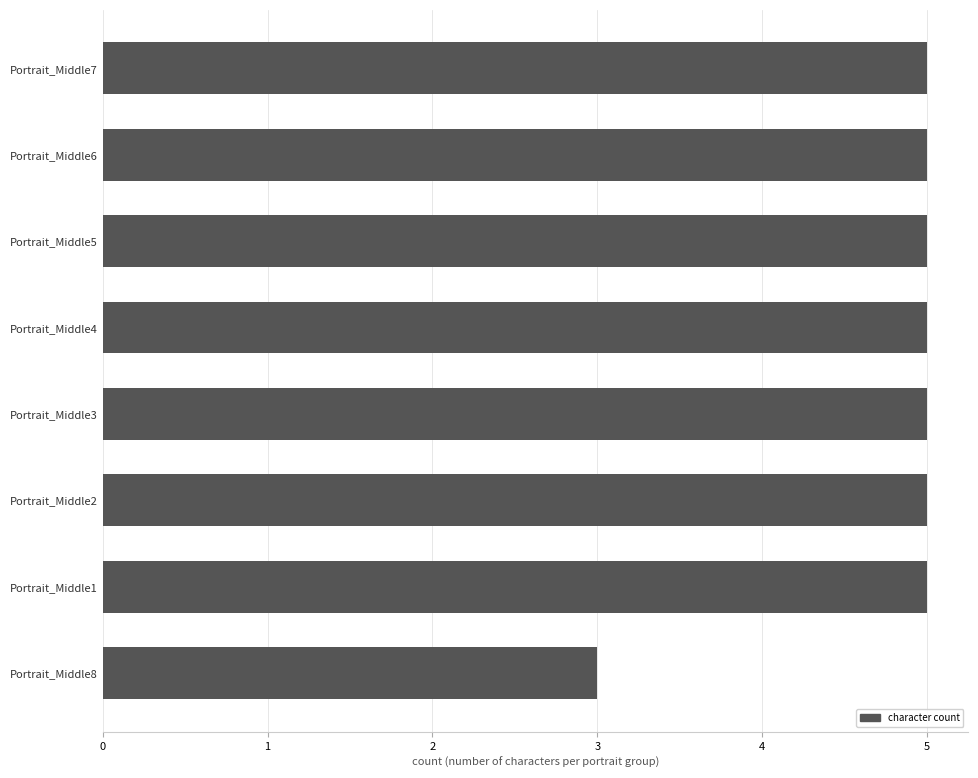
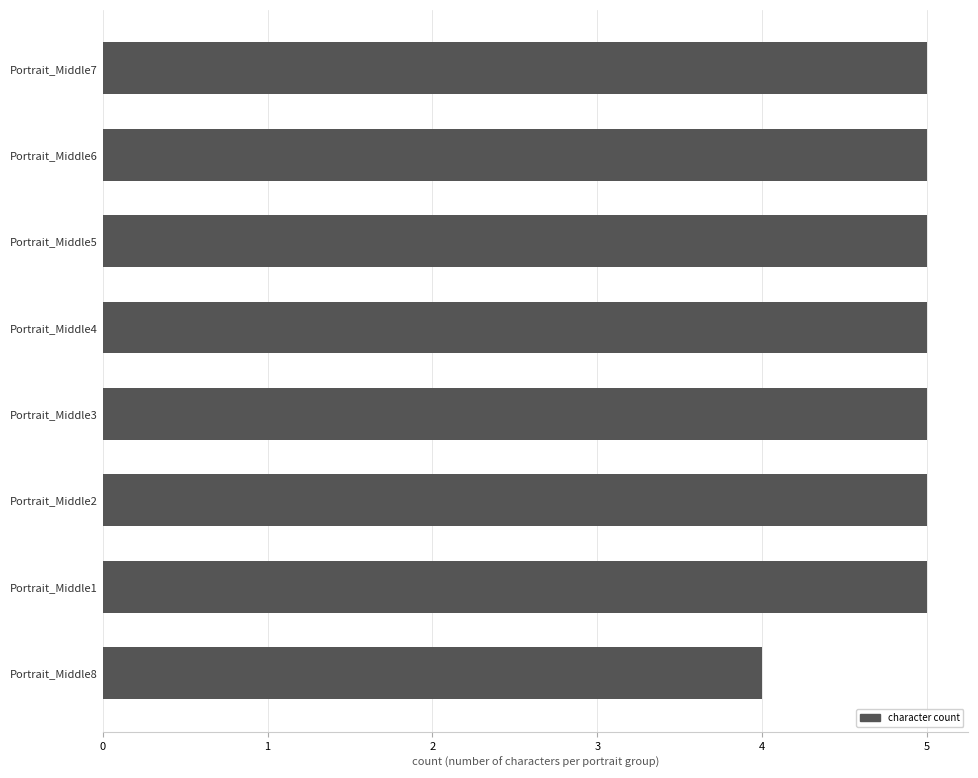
Portrait_Middle8: 3 -> 4
